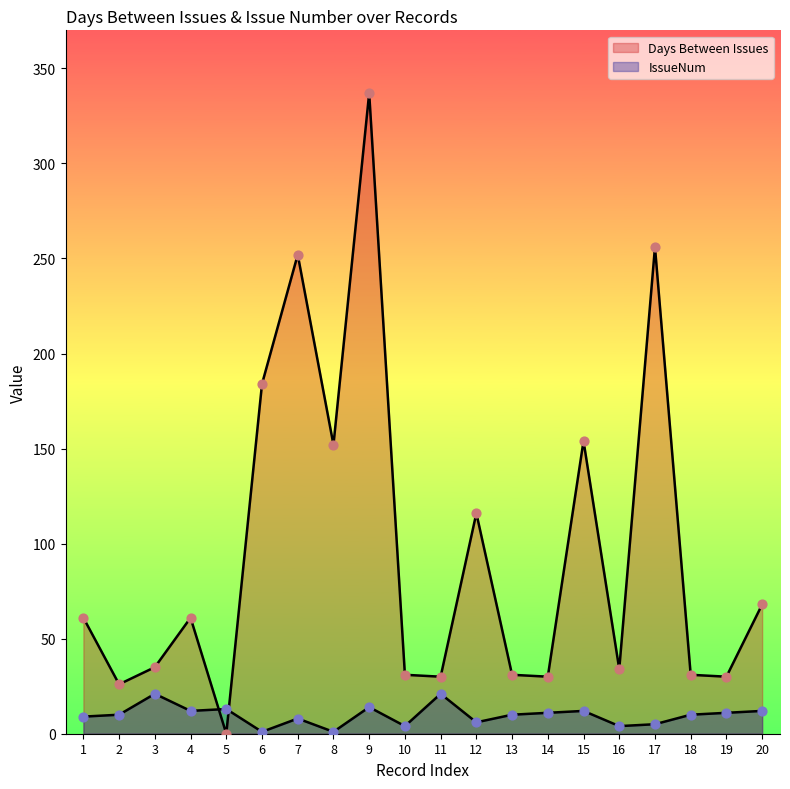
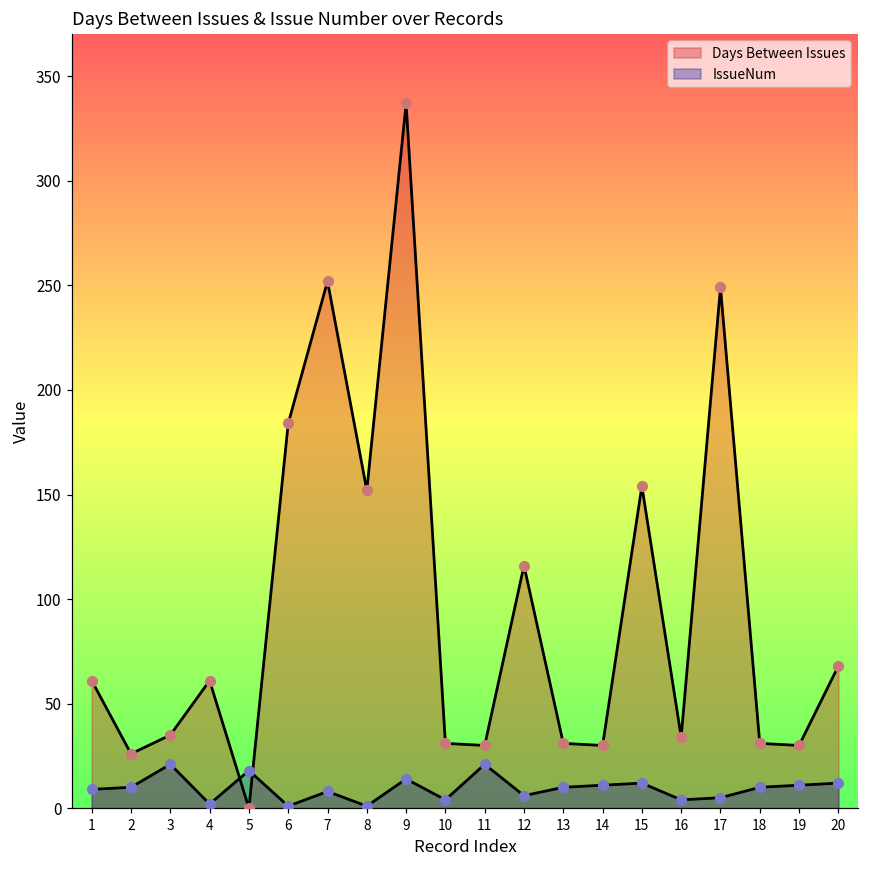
IssueNum, 4: 12 -> 2
IssueNum, 5: 13 -> 18
Days Between Issues, 17: 256 -> 249
